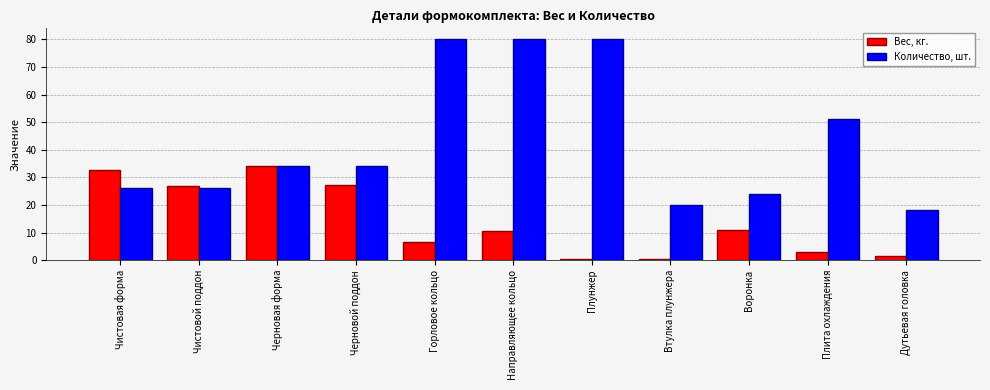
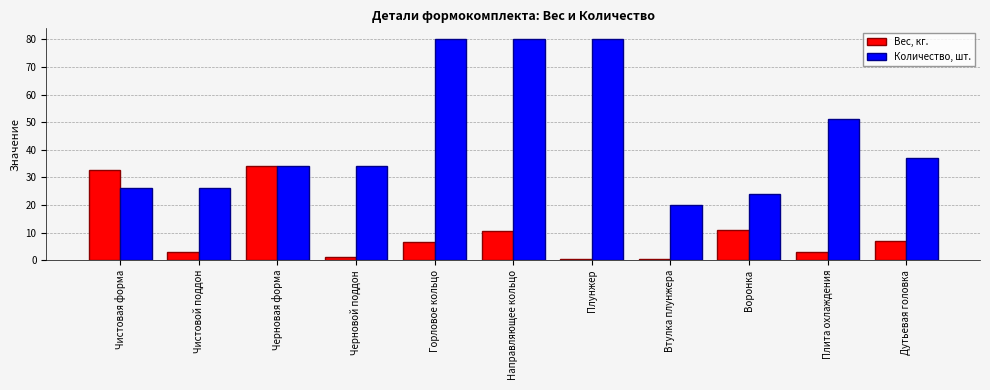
Вес, кг., Чистовой поддон: 27 -> 3
Вес, кг., Черновой поддон: 27 -> 1
Вес, кг., Дутьевая головка: 2 -> 7
Количество, шт., Дутьевая головка: 18 -> 37
